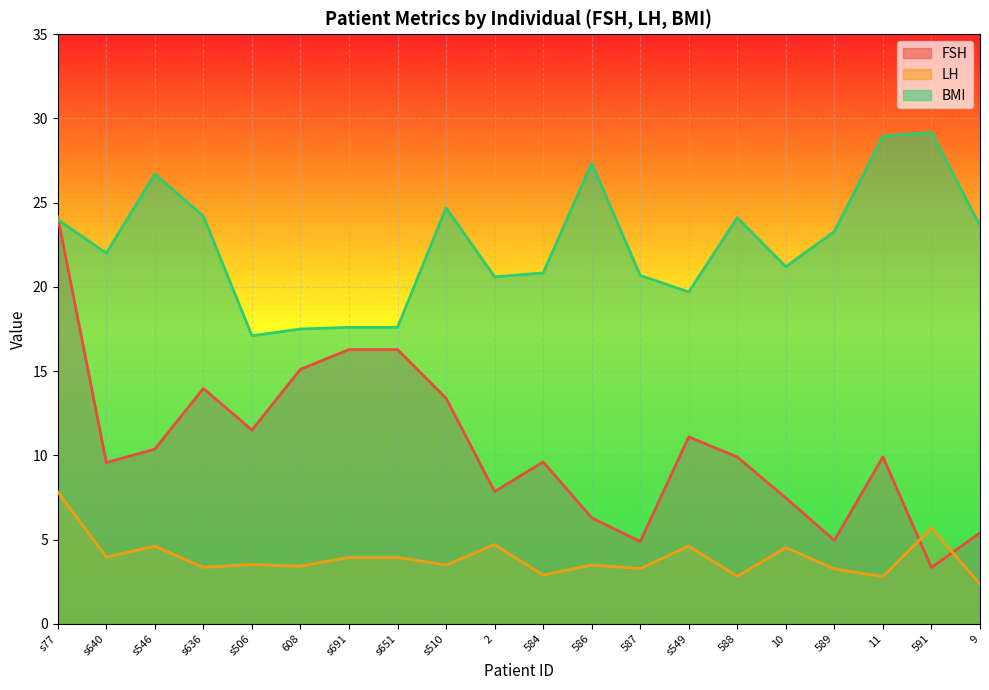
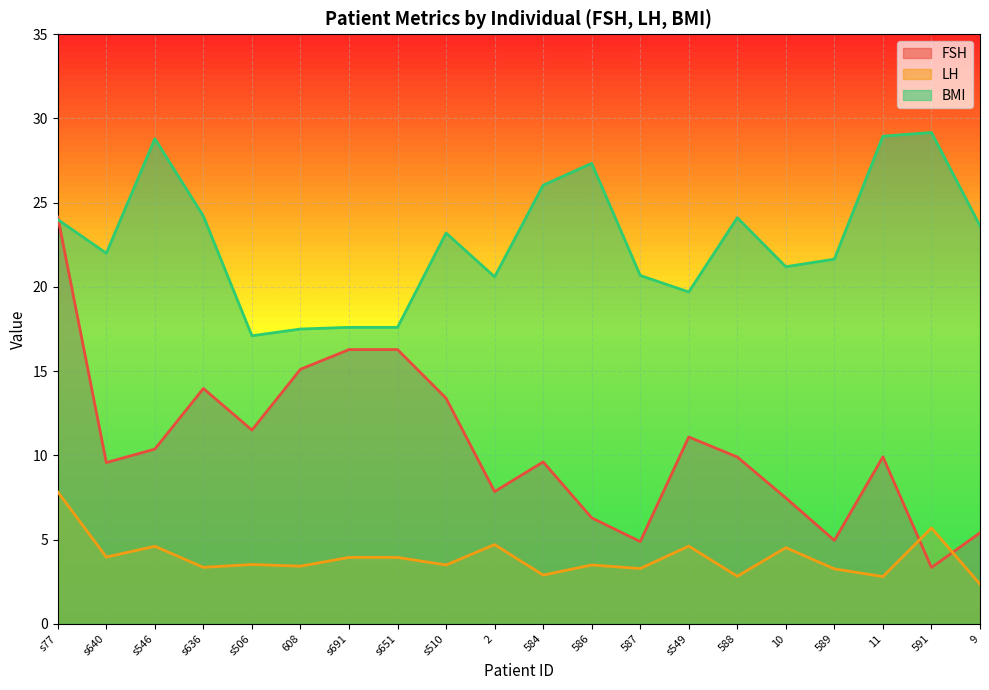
BMI, s546: 26.7 -> 28.8
BMI, s510: 24.7 -> 23.2
BMI, 584: 20.8 -> 26.0
BMI, 589: 23.3 -> 21.7
